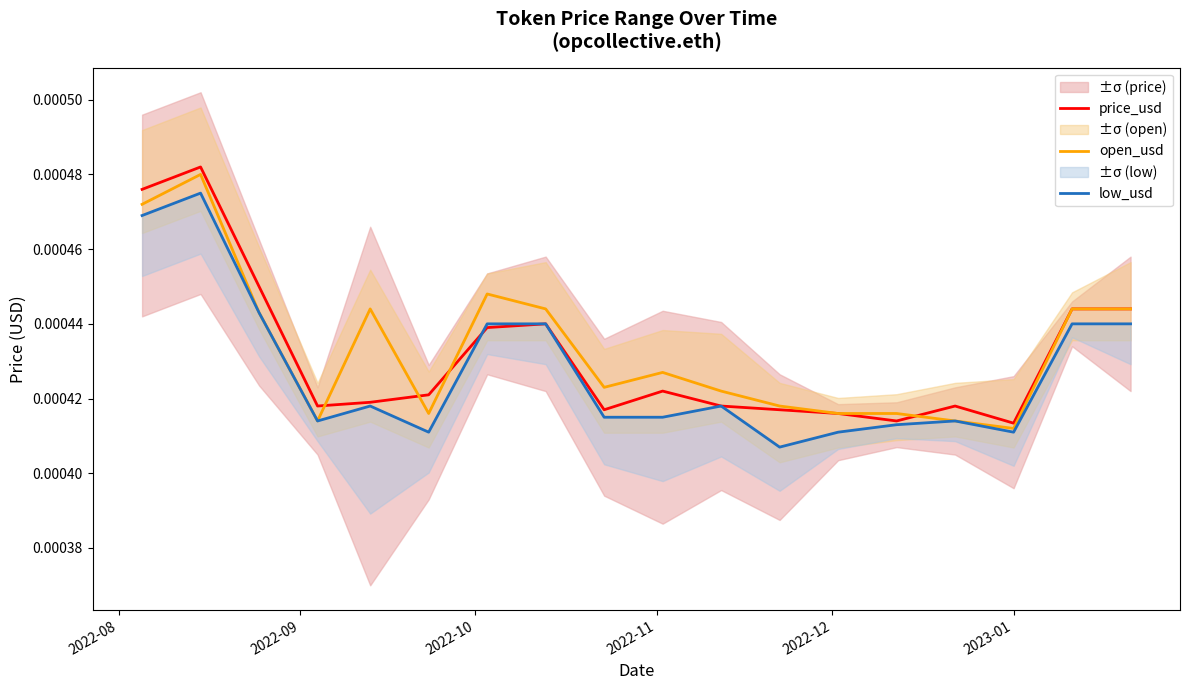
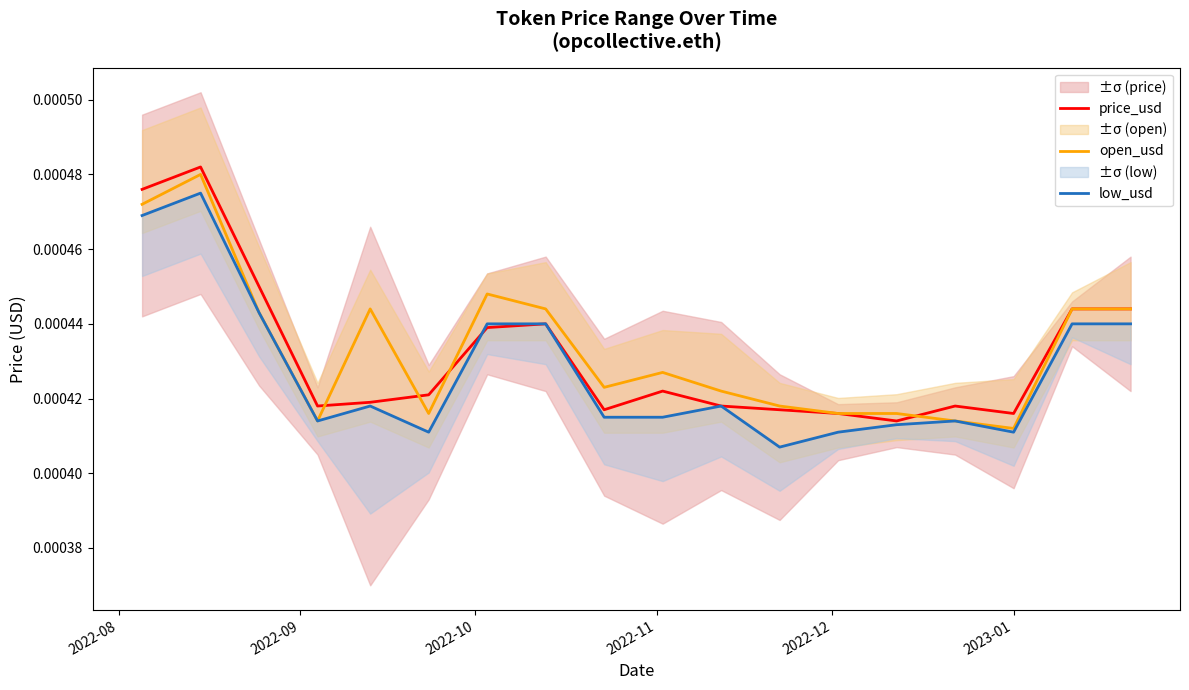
price_usd, 2023-01: 0.000413 -> 0.000416
